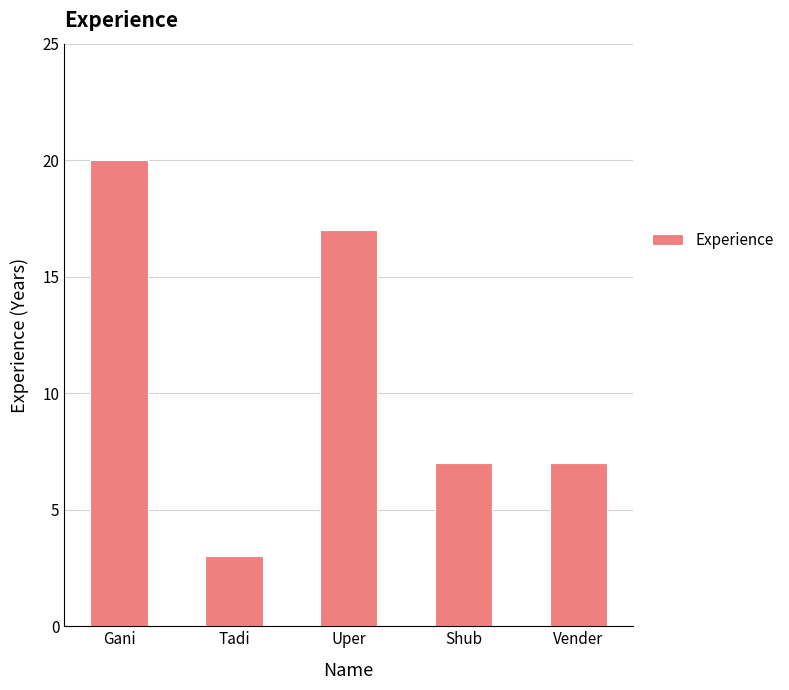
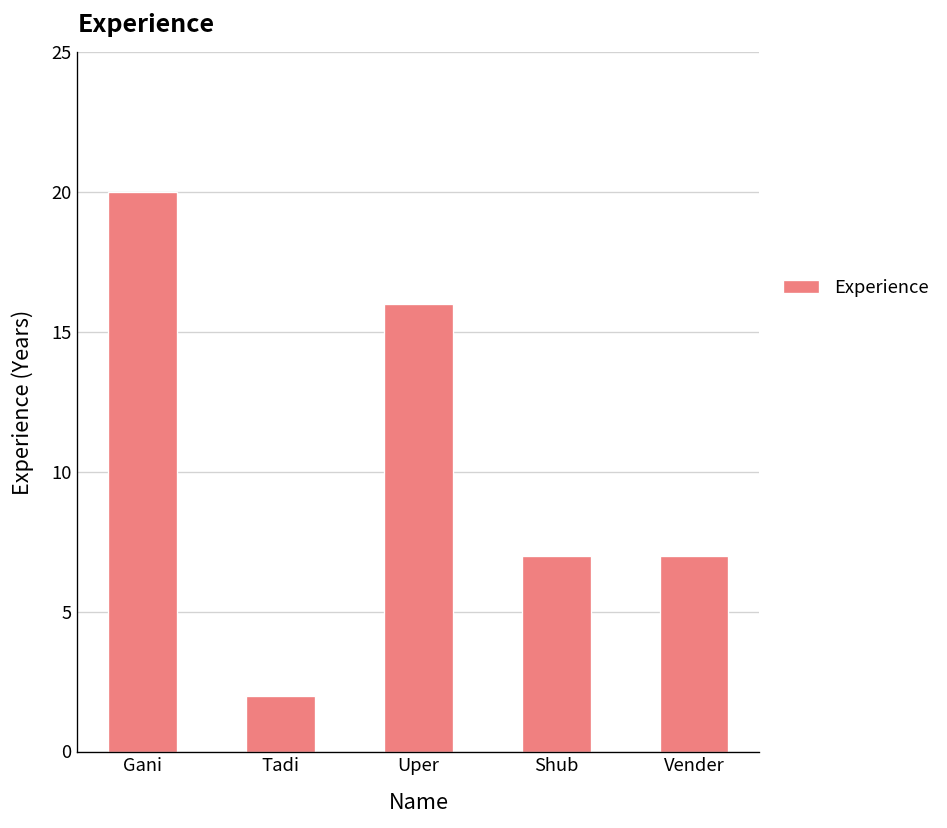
Tadi: 3 -> 2
Uper: 17 -> 16
